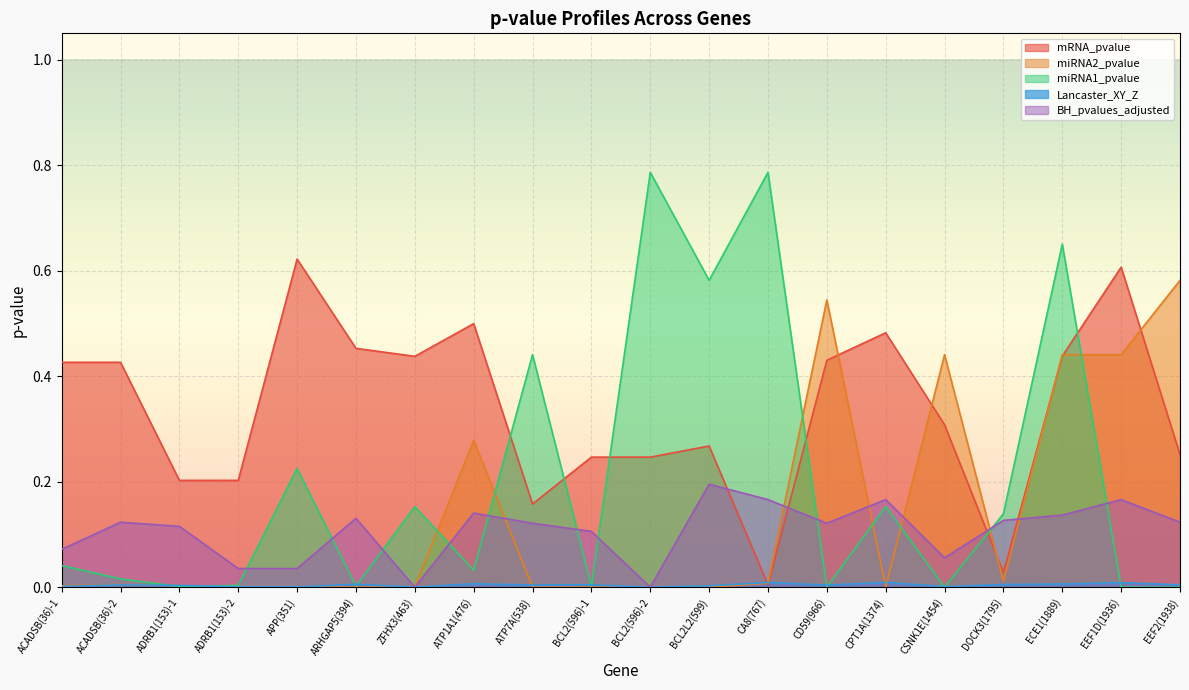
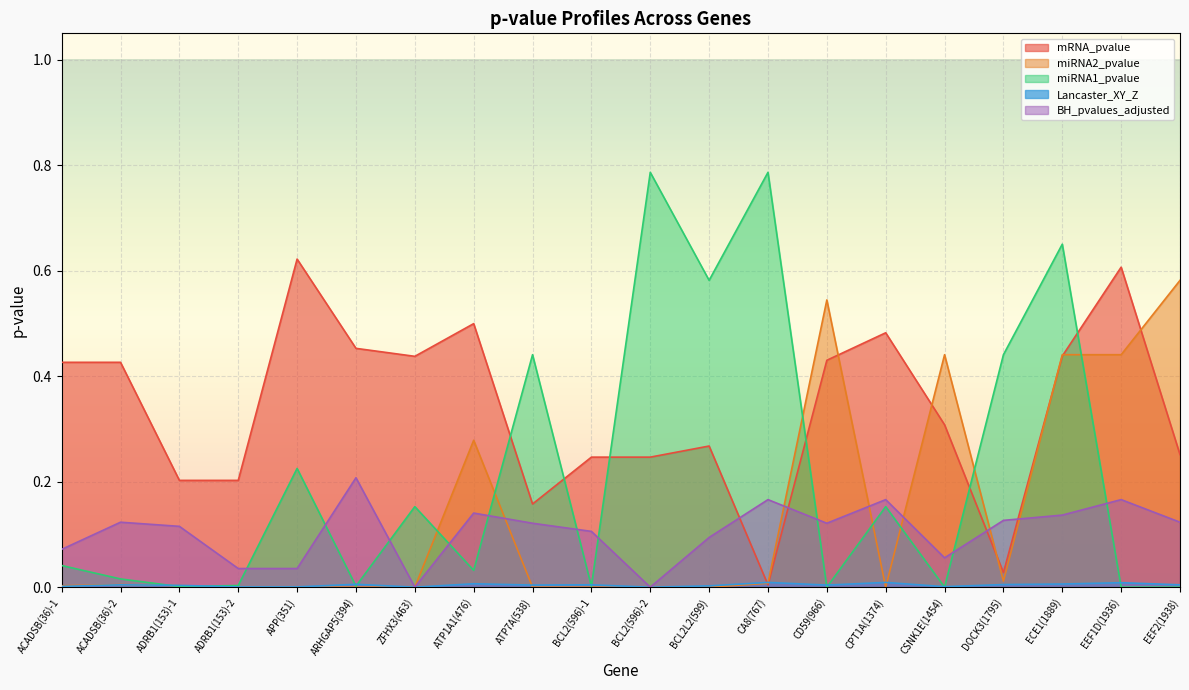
BH_pvalues_adjusted, ARHGAP5(394): 0.13 -> 0.21
BH_pvalues_adjusted, BCL2L2(599): 0.20 -> 0.09
miRNA1_pvalue, DOCK3(1795): 0.14 -> 0.44
